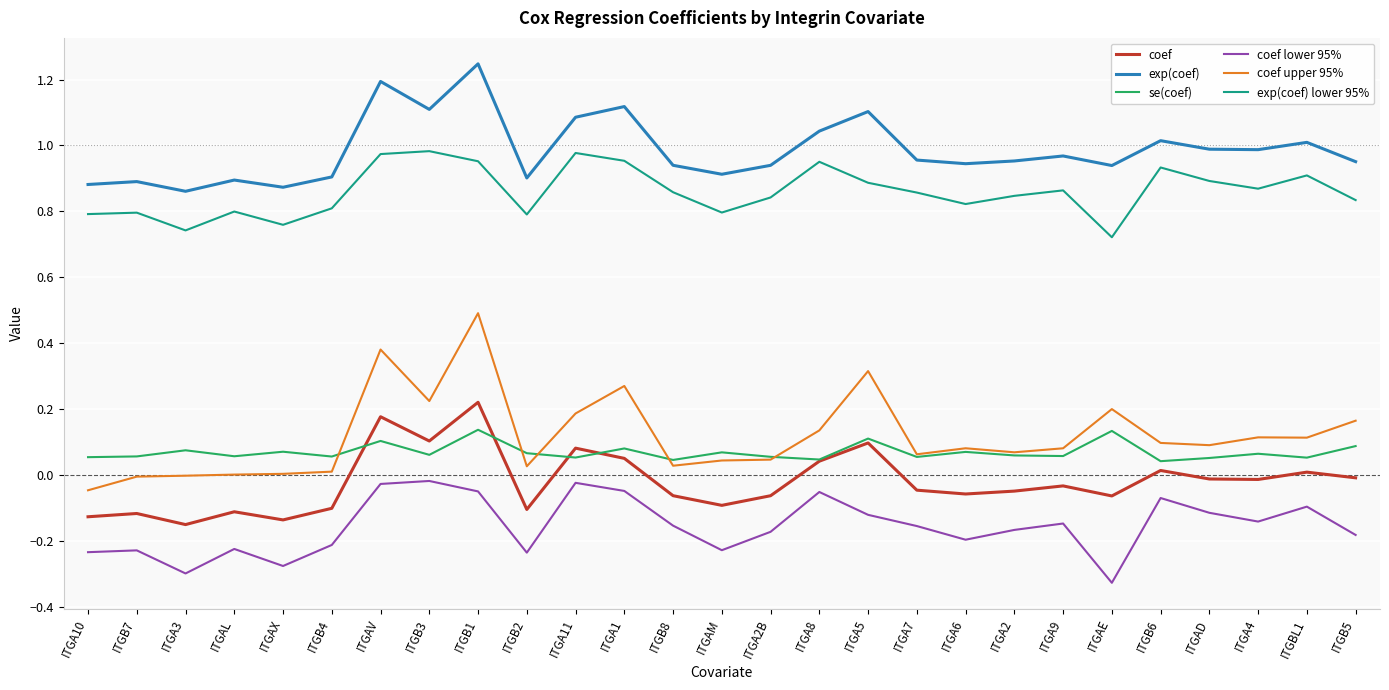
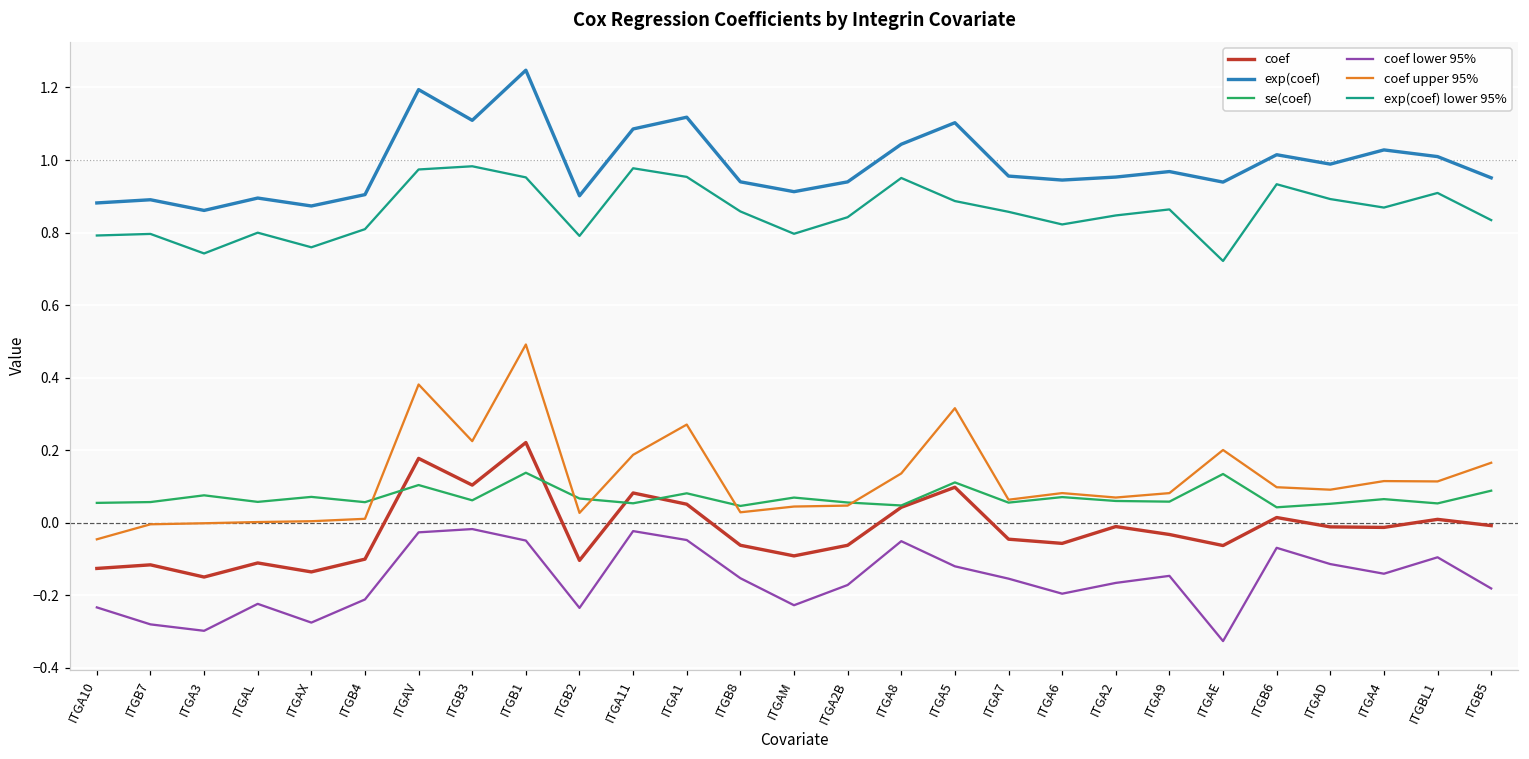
coef lower 95%, ITGB7: -0.23 -> -0.28
coef, ITGA2: -0.05 -> -0.01
exp(coef), ITGA4: 0.99 -> 1.03
